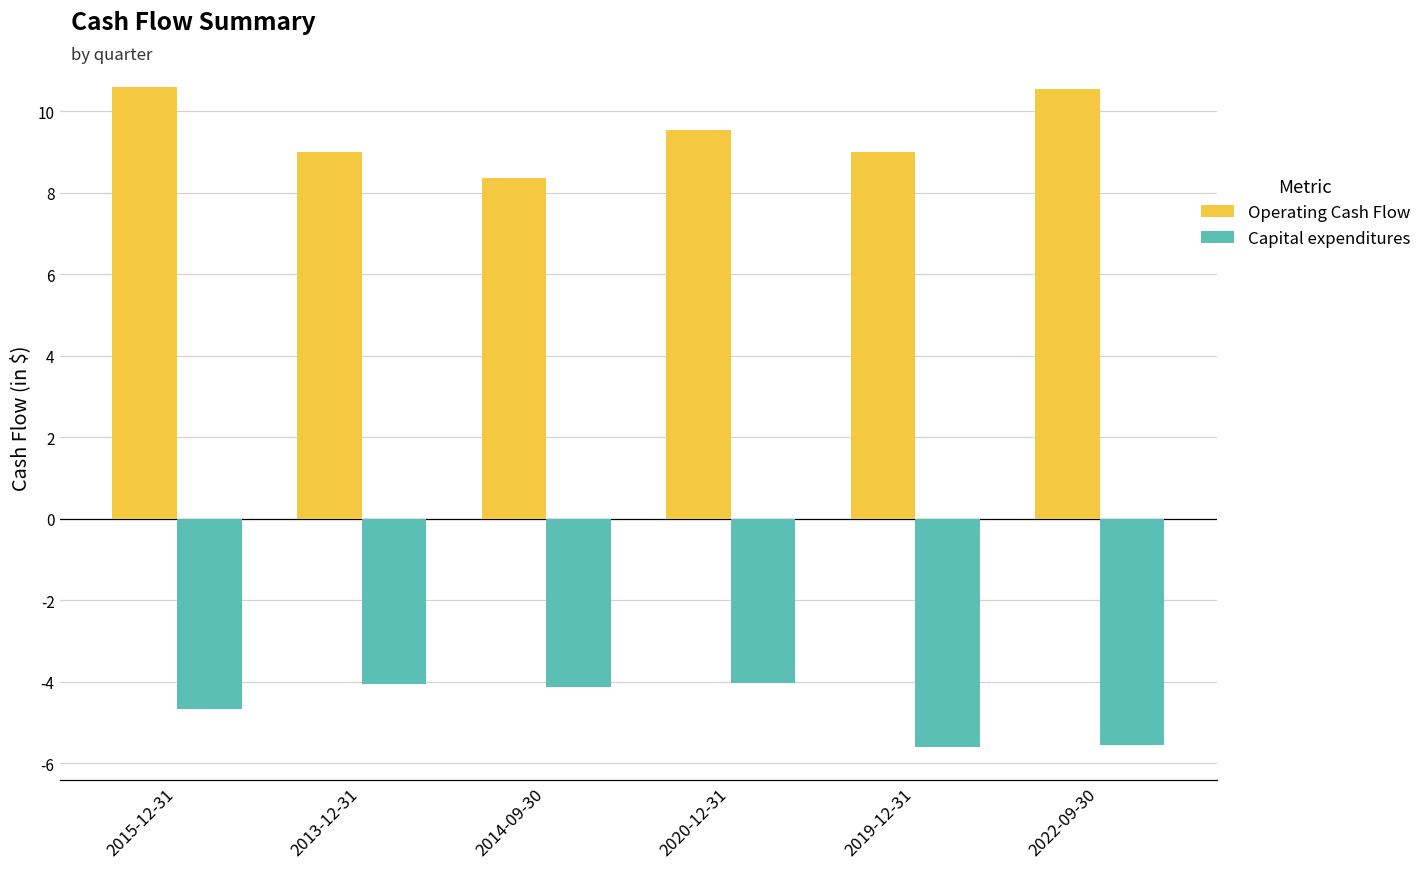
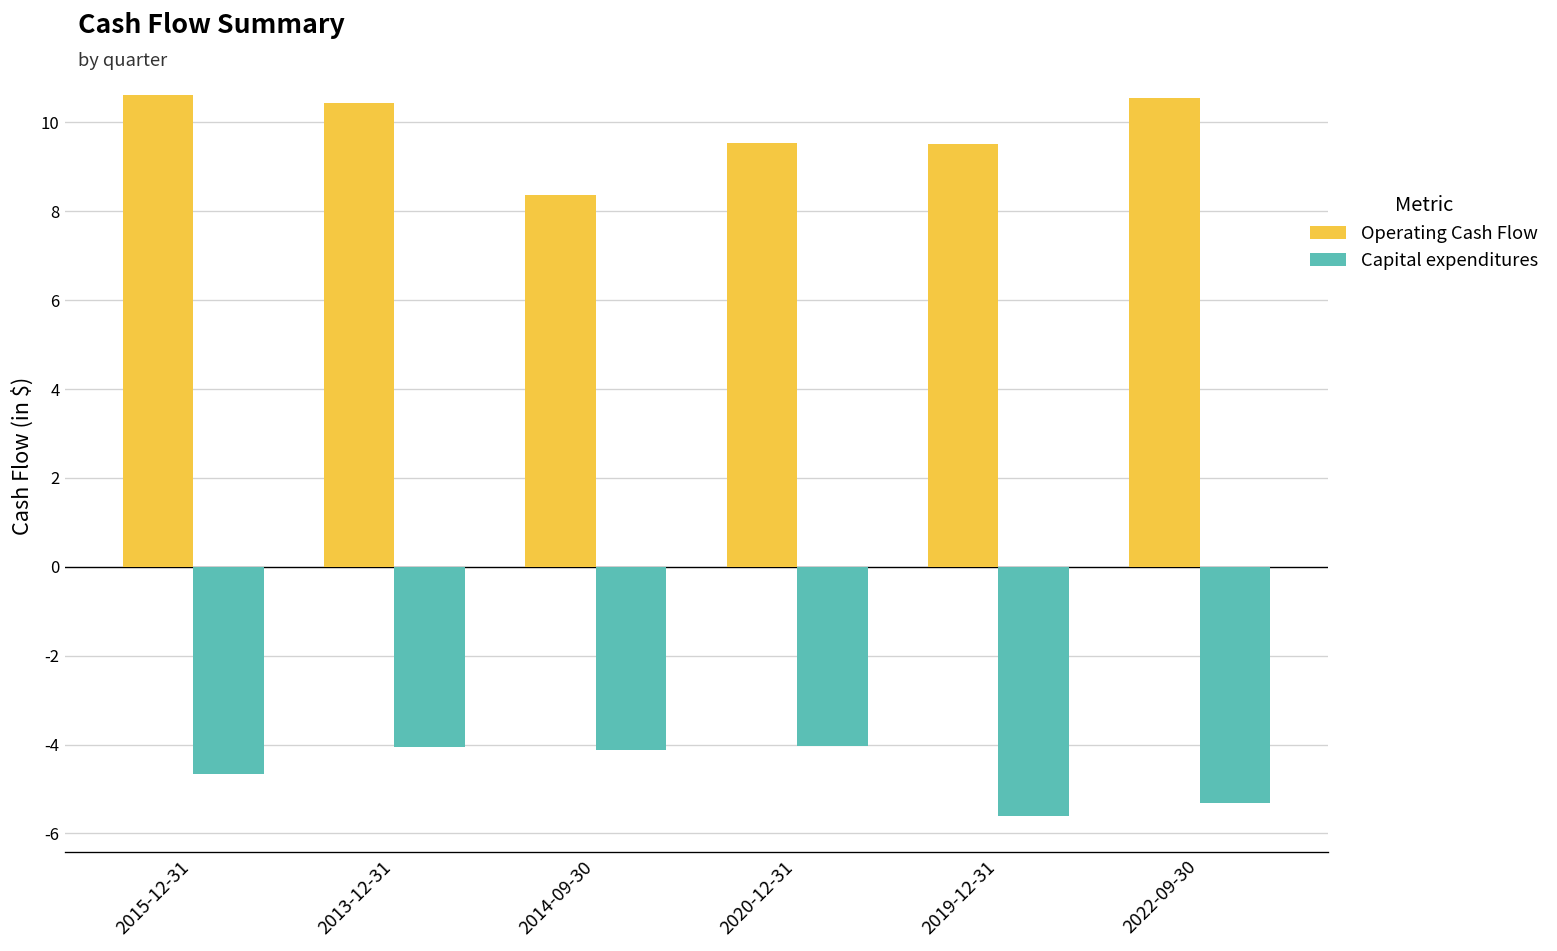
Operating Cash Flow, 2013-12-31: 9.0 -> 10.4
Operating Cash Flow, 2019-12-31: 9.0 -> 9.5
Capital expenditures, 2022-09-30: -5.6 -> -5.3
